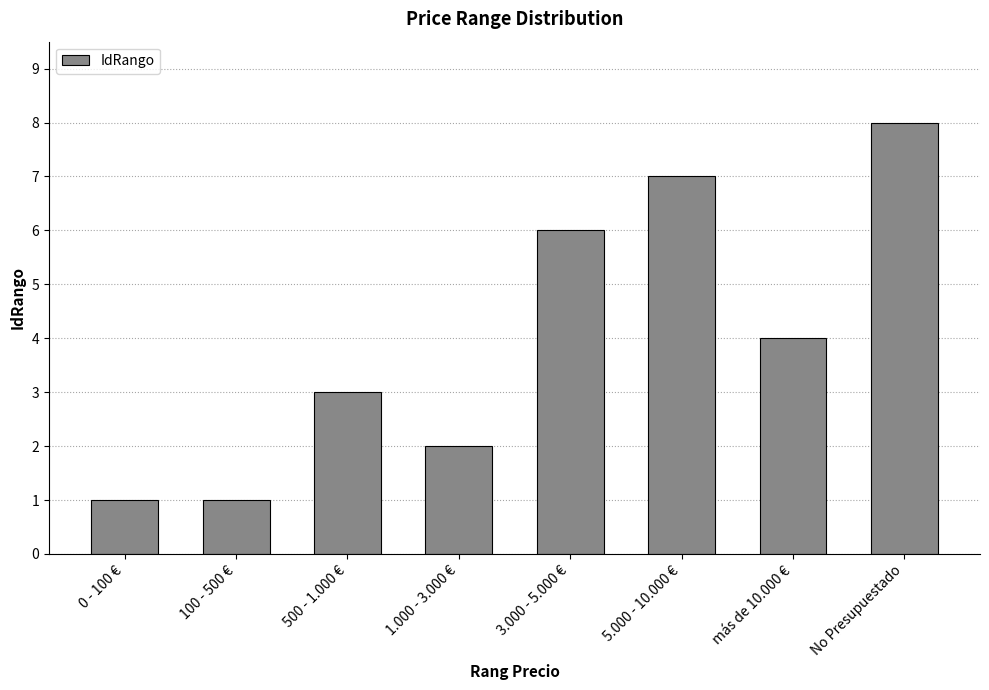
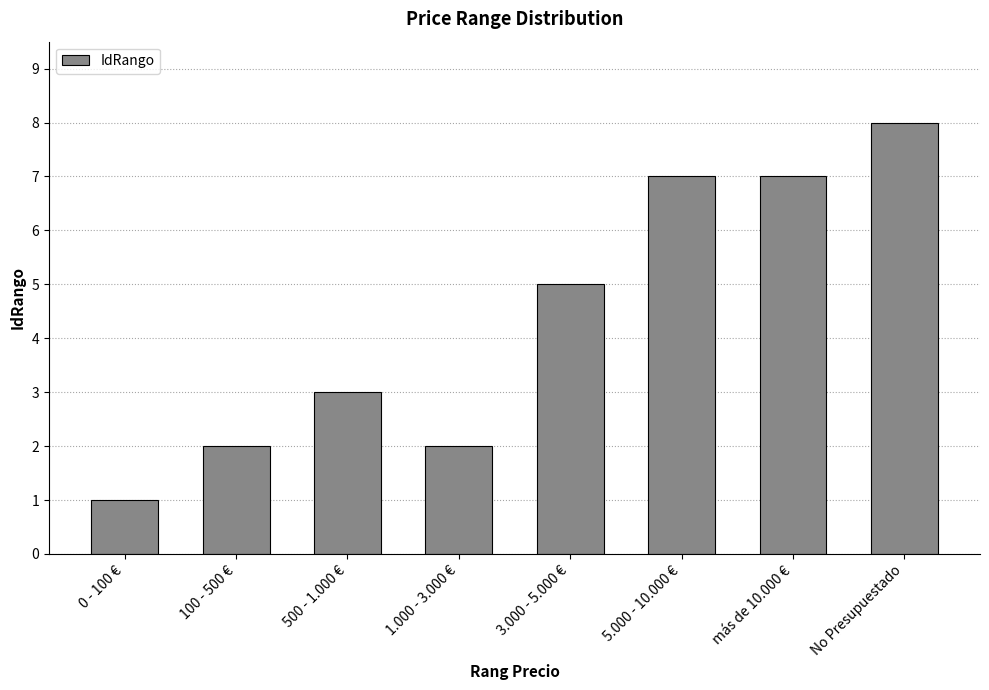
100 - 500 €: 1 -> 2
3.000 - 5.000 €: 6 -> 5
más de 10.000 €: 4 -> 7
